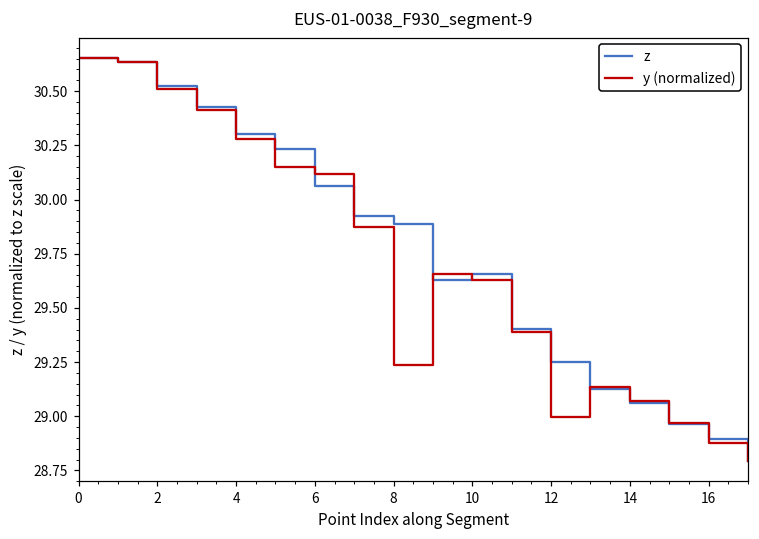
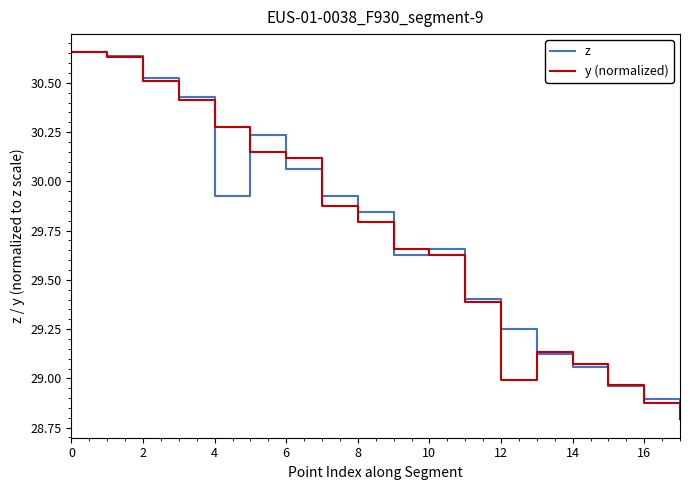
z, 4: 30.30 -> 29.93
z, 8: 29.89 -> 29.84
y (normalized), 8: 29.24 -> 29.79
